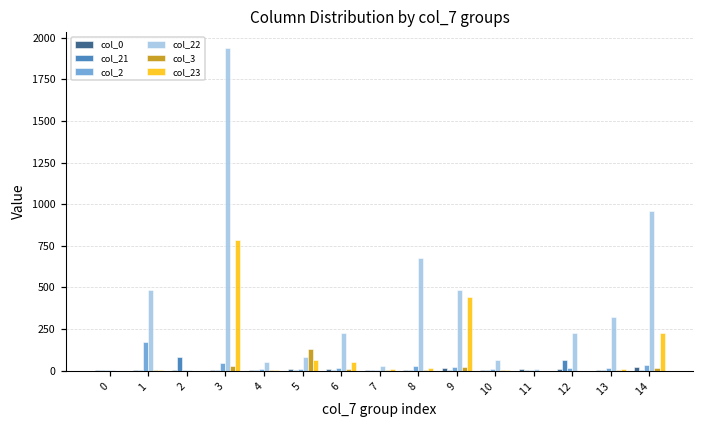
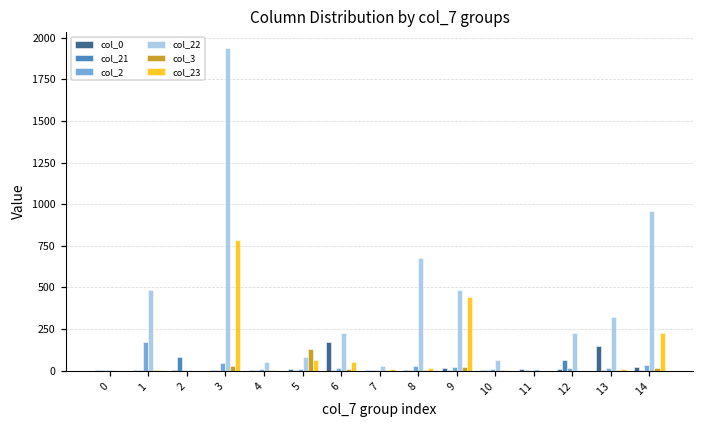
col_0, 6: 10 -> 170
col_0, 13: 10 -> 150
